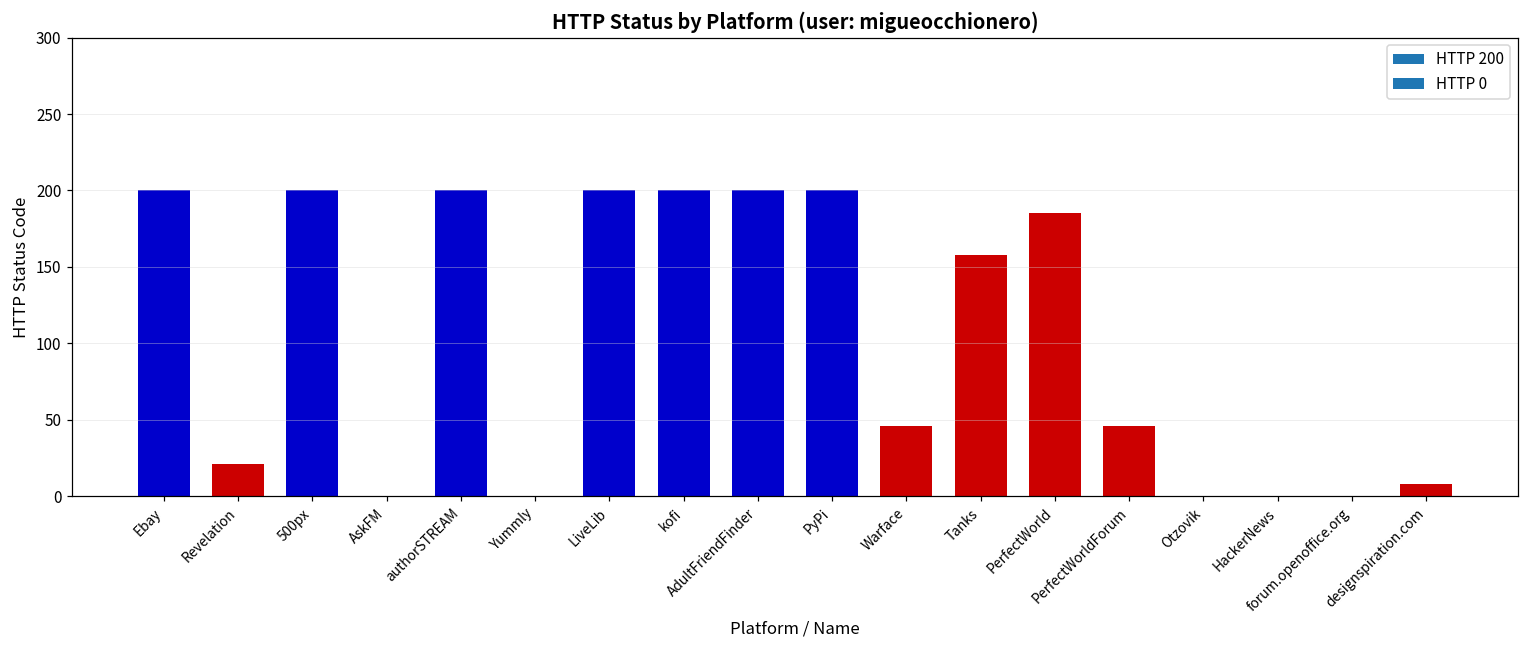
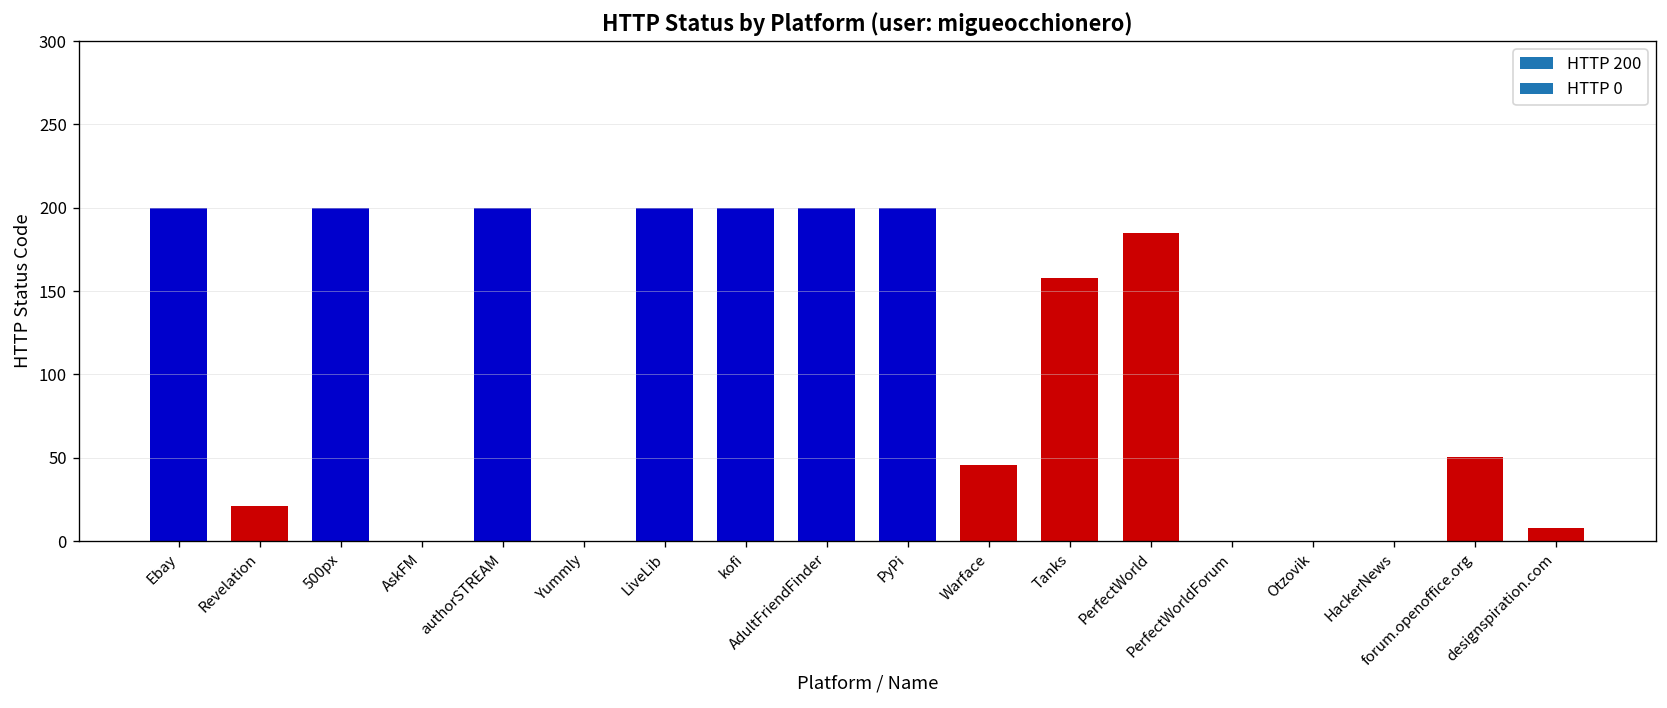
PerfectWorldForum: 46 -> 0
forum.openoffice.org: 0 -> 51
